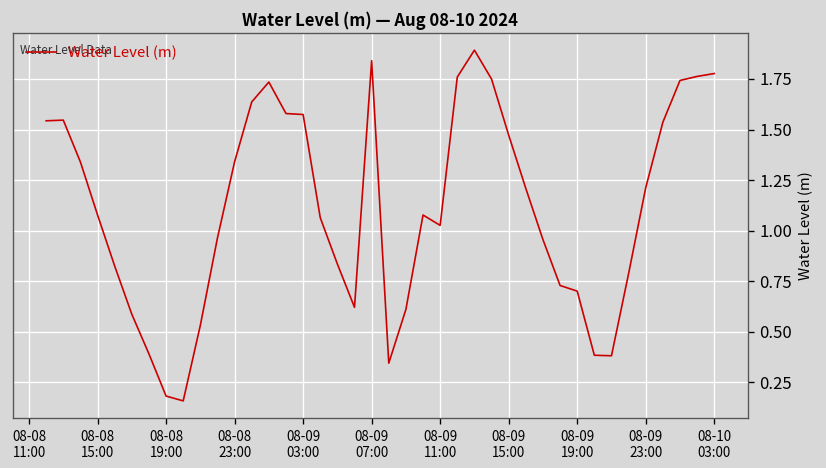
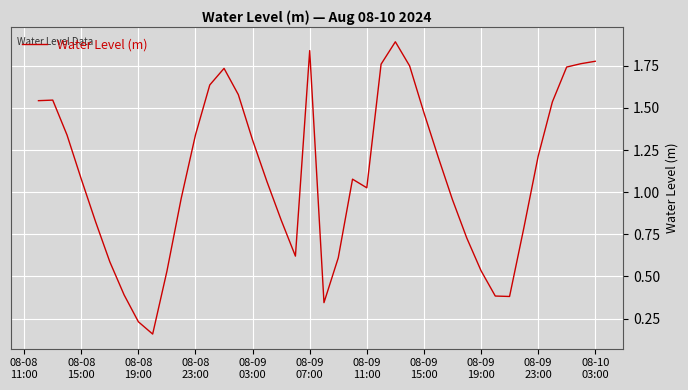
08-08 19:00: 0.18 -> 0.23
08-09 03:00: 1.57 -> 1.31
08-09 19:00: 0.70 -> 0.53
